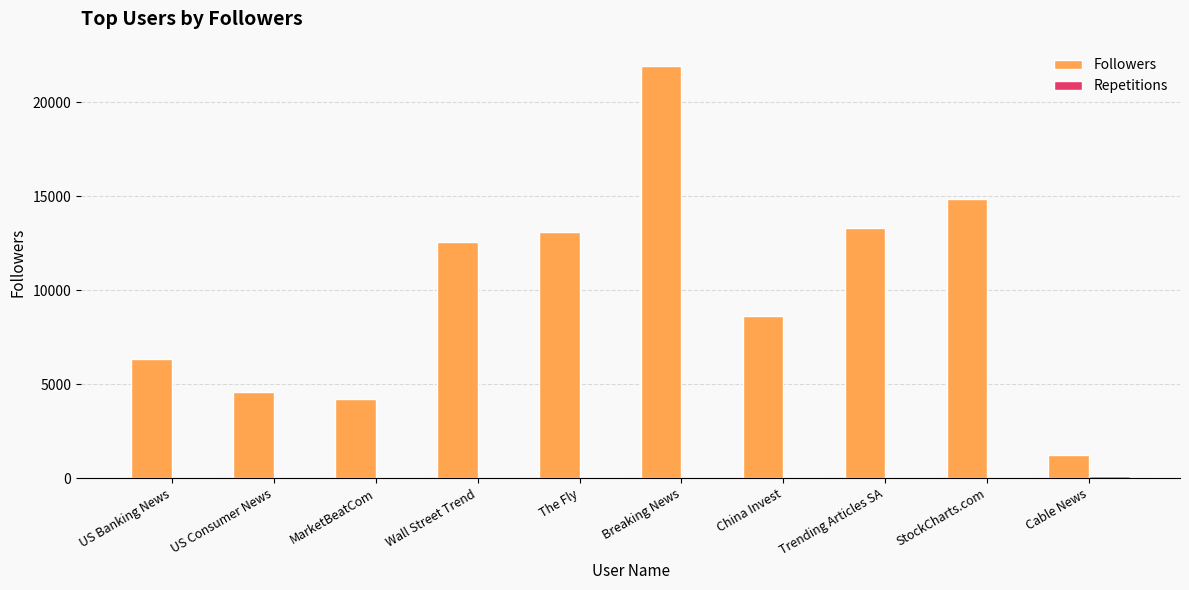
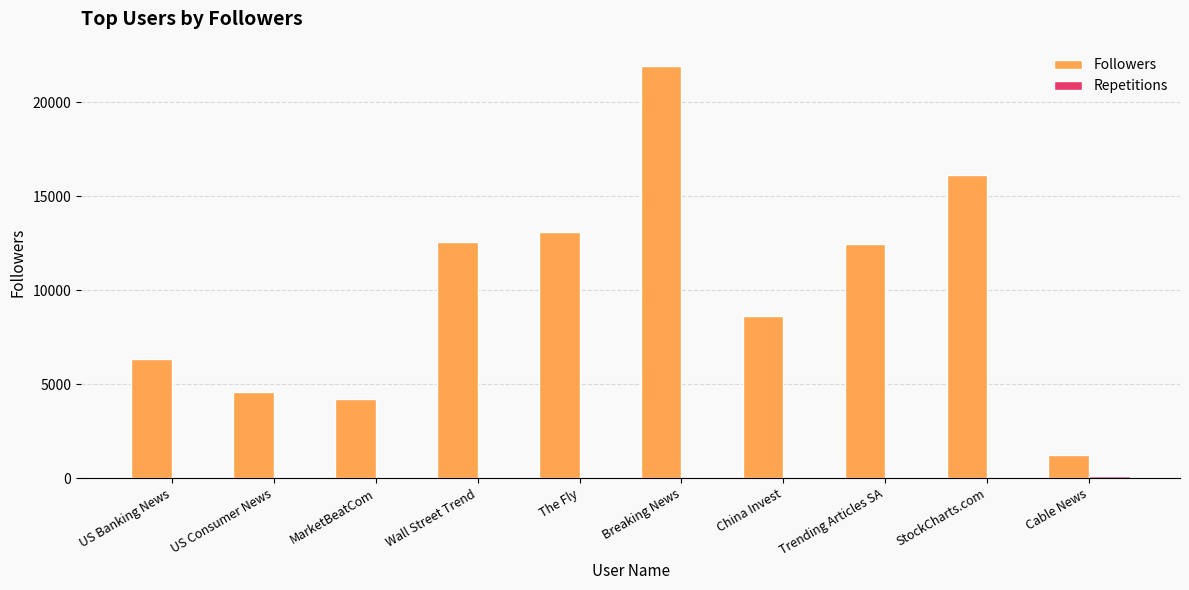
Followers, Trending Articles SA: 13300 -> 12500
Followers, StockCharts.com: 14900 -> 16100
